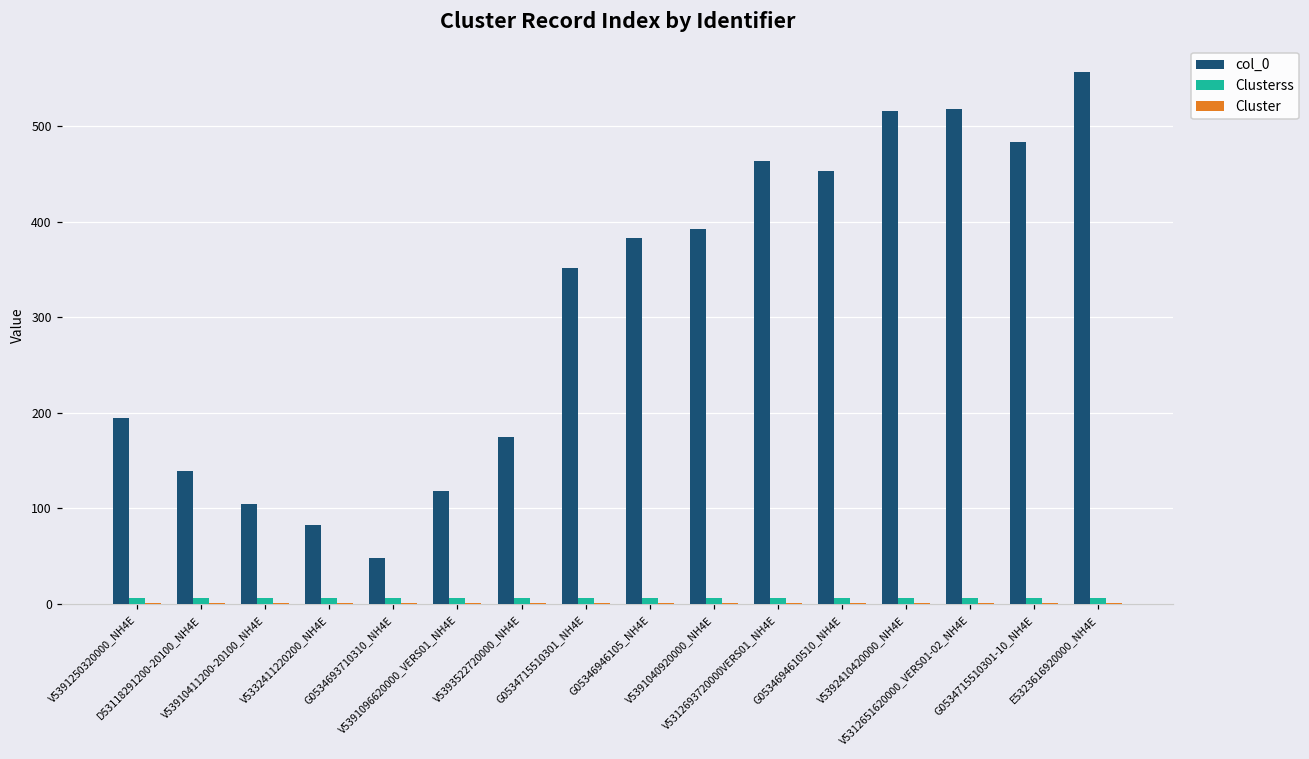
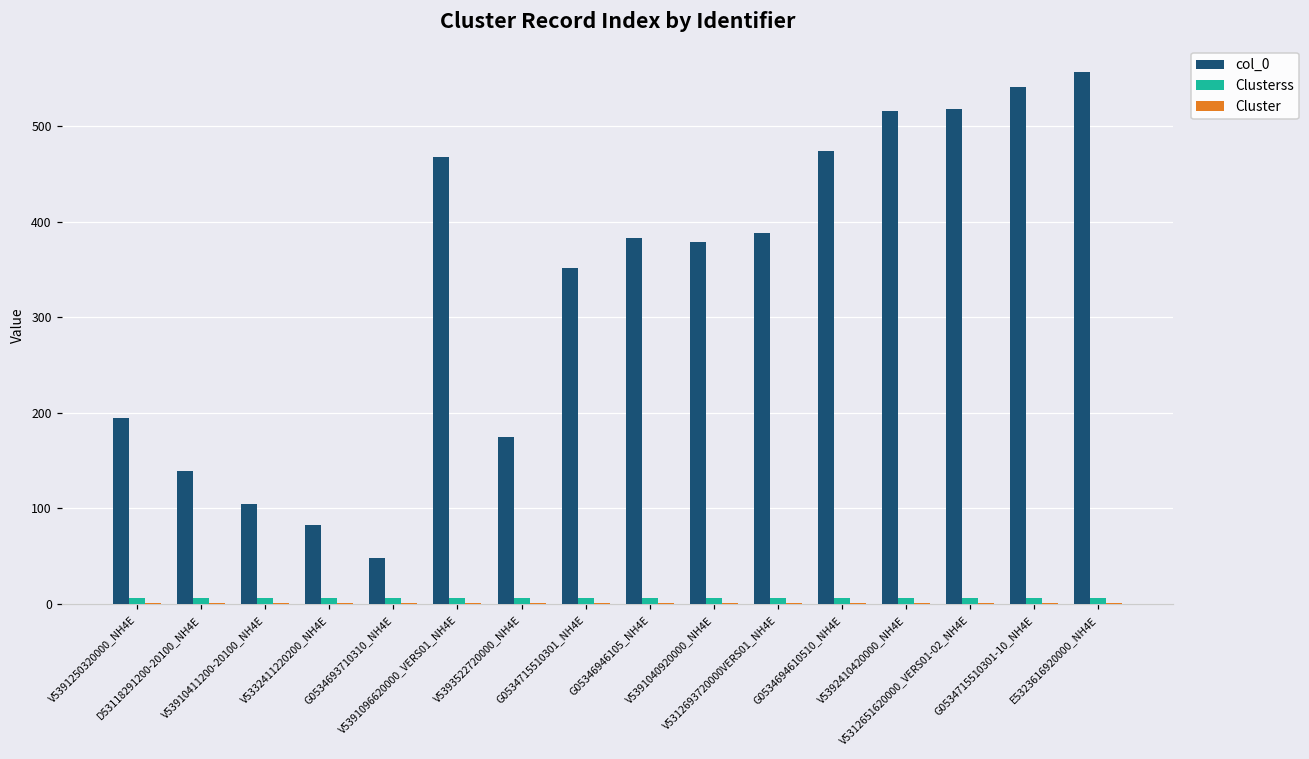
col_0, V5391096620000_VERS01_NH4E: 120 -> 470
col_0, V5391040920000_NH4E: 390 -> 380
col_0, V5312693720000VERS01_NH4E: 460 -> 390
col_0, G0534694610510_NH4E: 450 -> 470
col_0, G0534715510301-10_NH4E: 480 -> 540
